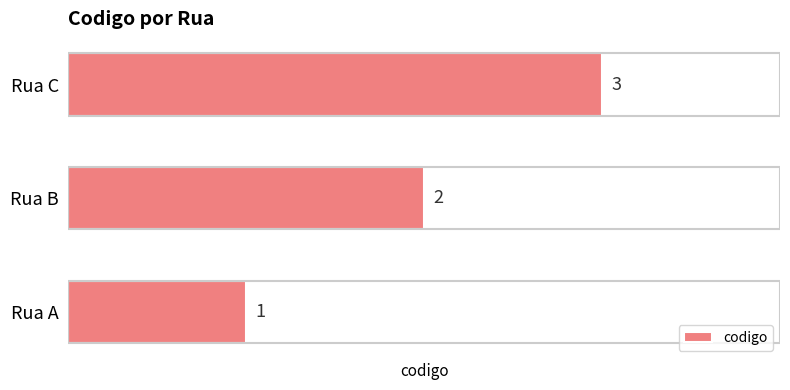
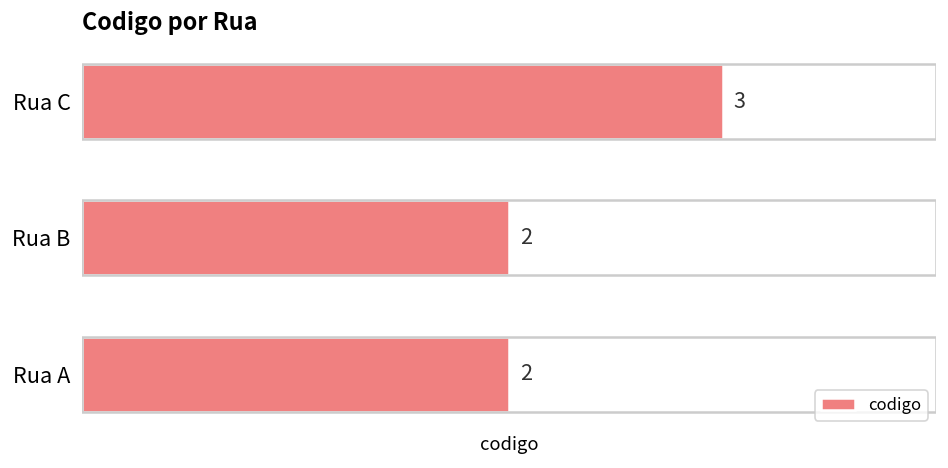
Rua A: 1 -> 2
